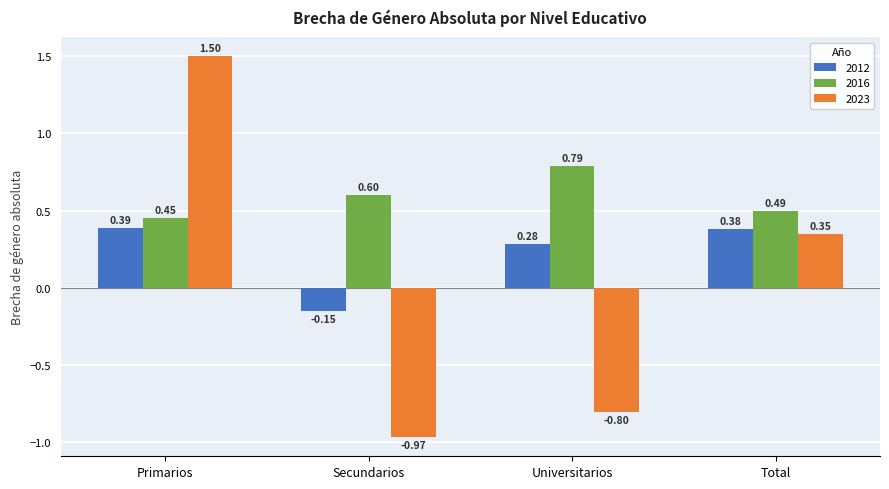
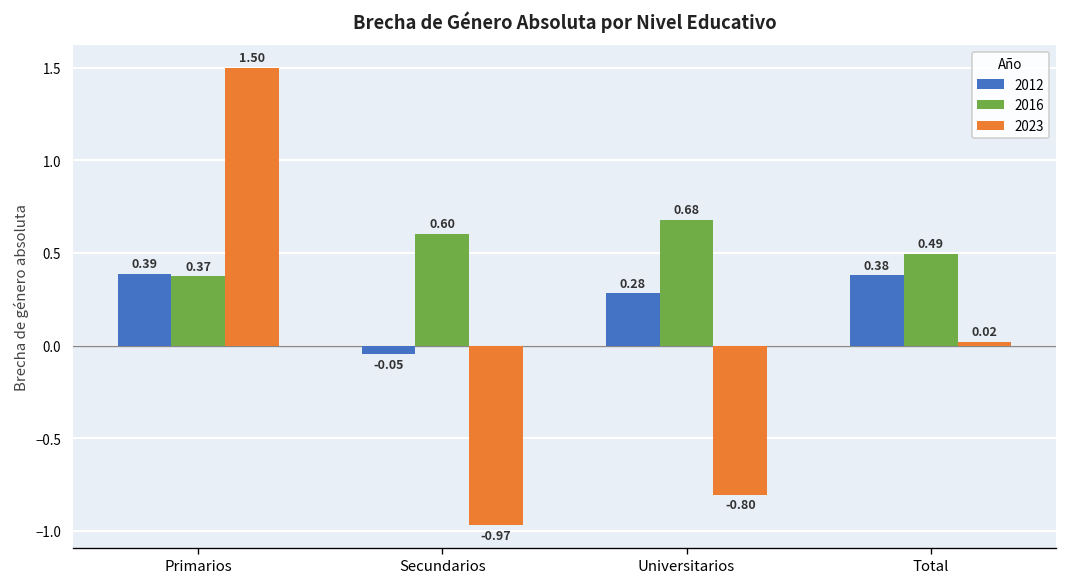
2016, Primarios: 0.45 -> 0.37
2012, Secundarios: -0.15 -> -0.05
2016, Universitarios: 0.79 -> 0.68
2023, Total: 0.35 -> 0.02
